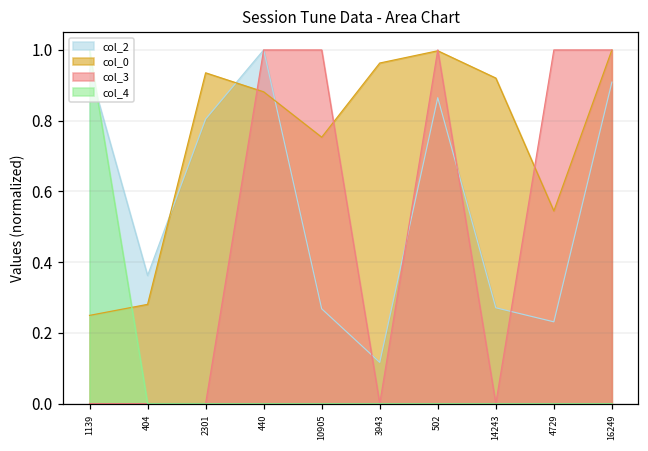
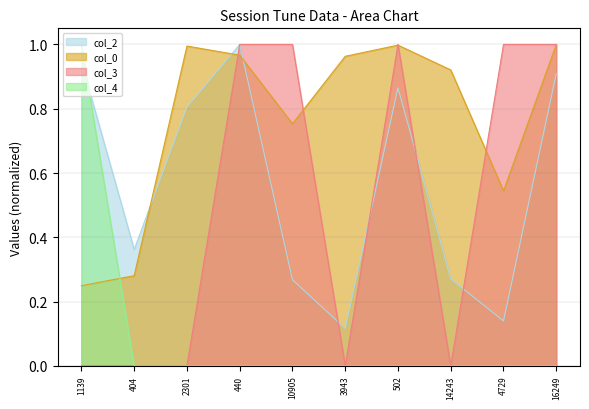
col_0, 2301: 0.94 -> 0.99
col_0, 440: 0.88 -> 0.97
col_2, 4729: 0.23 -> 0.14
